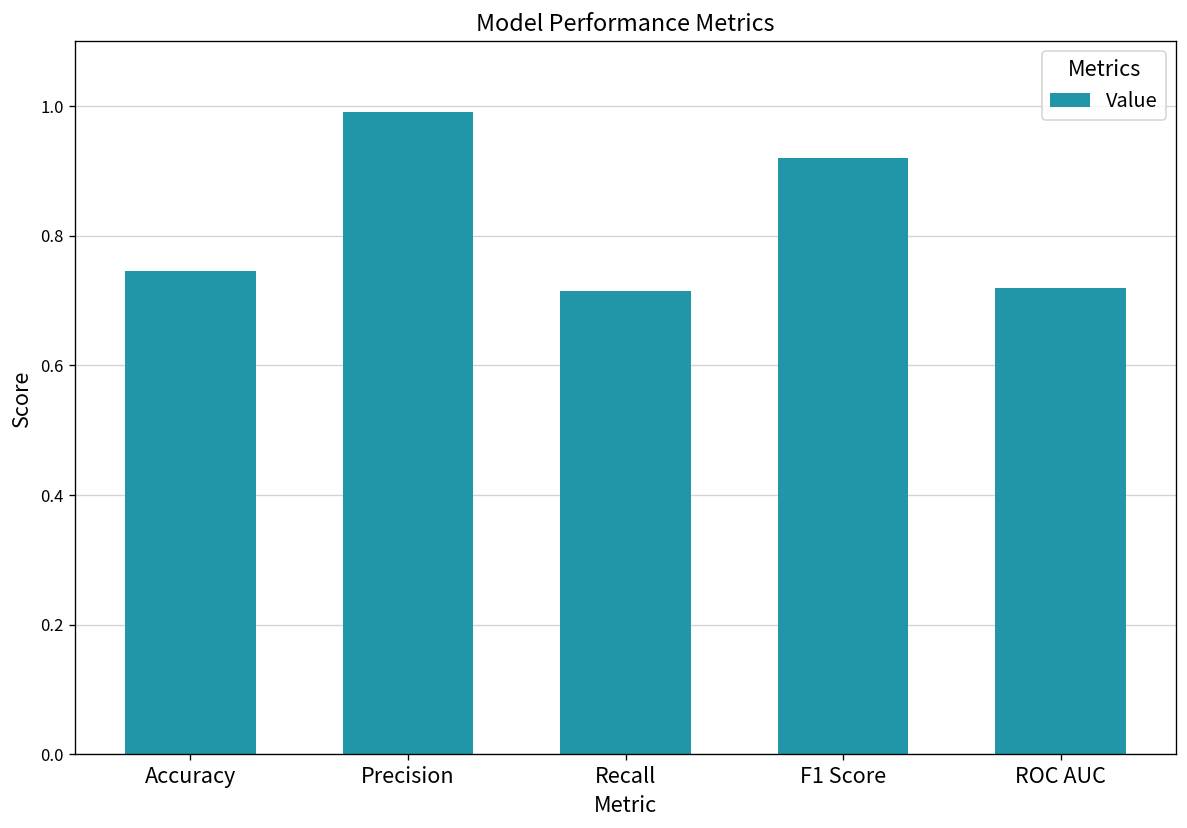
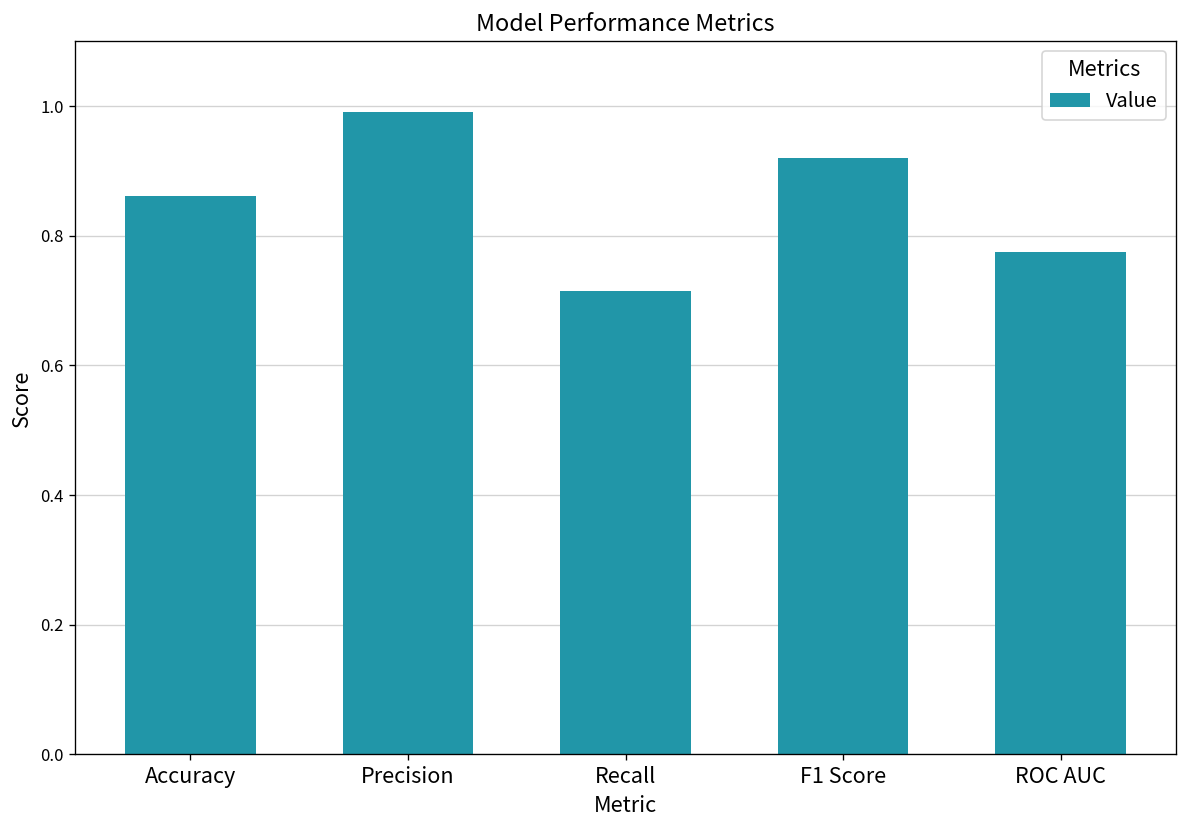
Accuracy: 0.75 -> 0.86
ROC AUC: 0.72 -> 0.77
